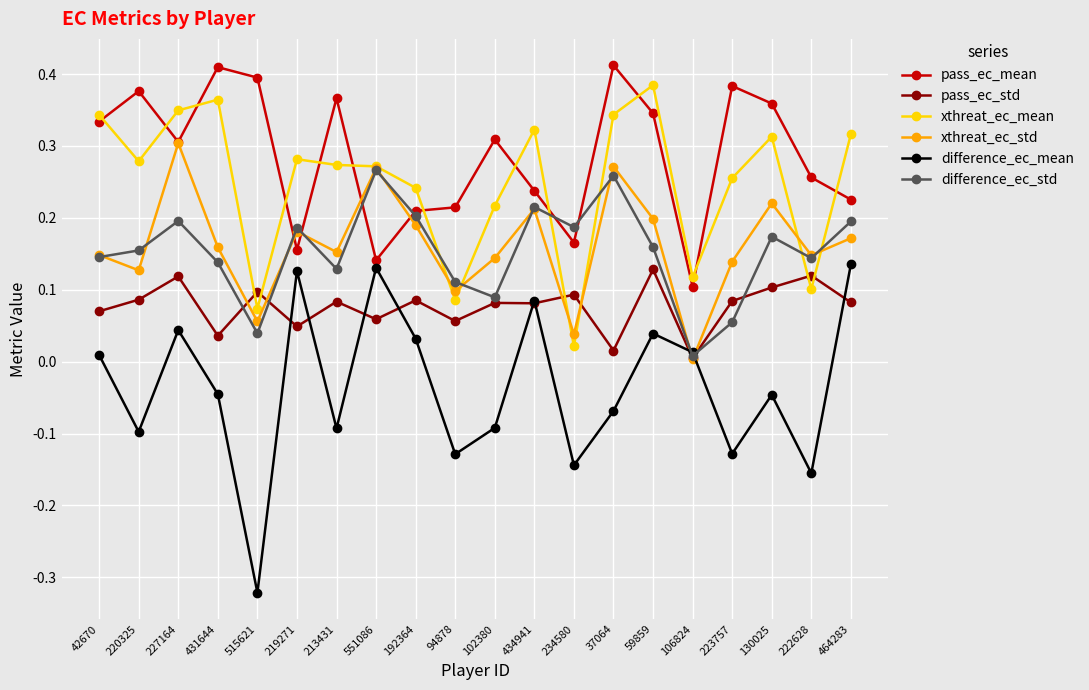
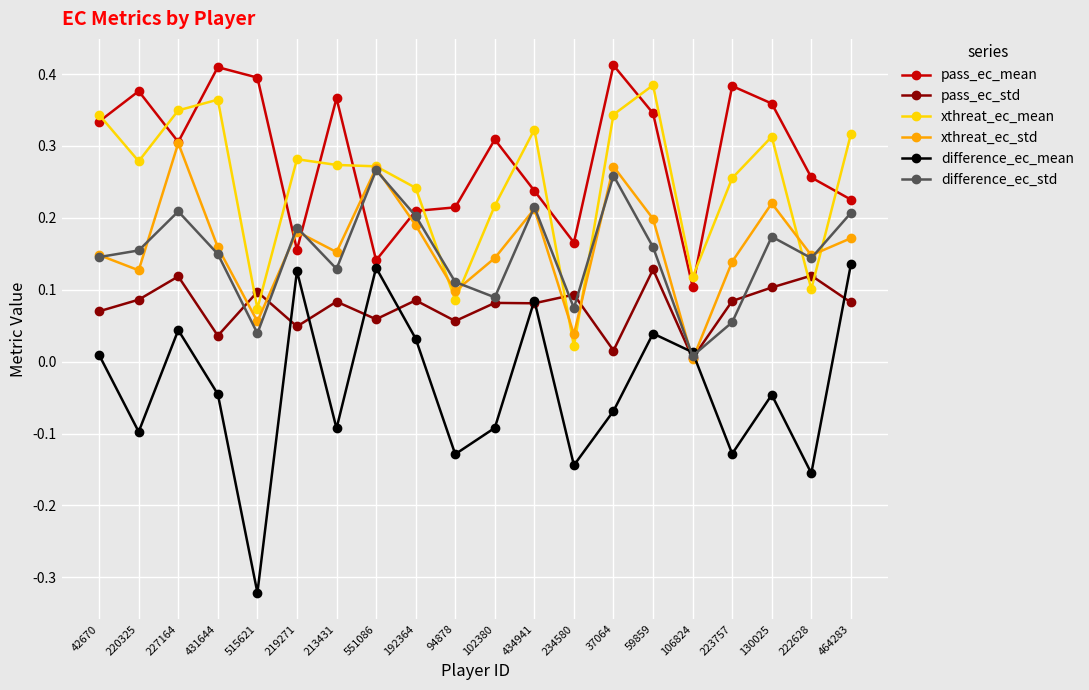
difference_ec_std, 227164: 0.20 -> 0.21
difference_ec_std, 431644: 0.14 -> 0.15
difference_ec_std, 234580: 0.19 -> 0.07
difference_ec_std, 464283: 0.19 -> 0.21
